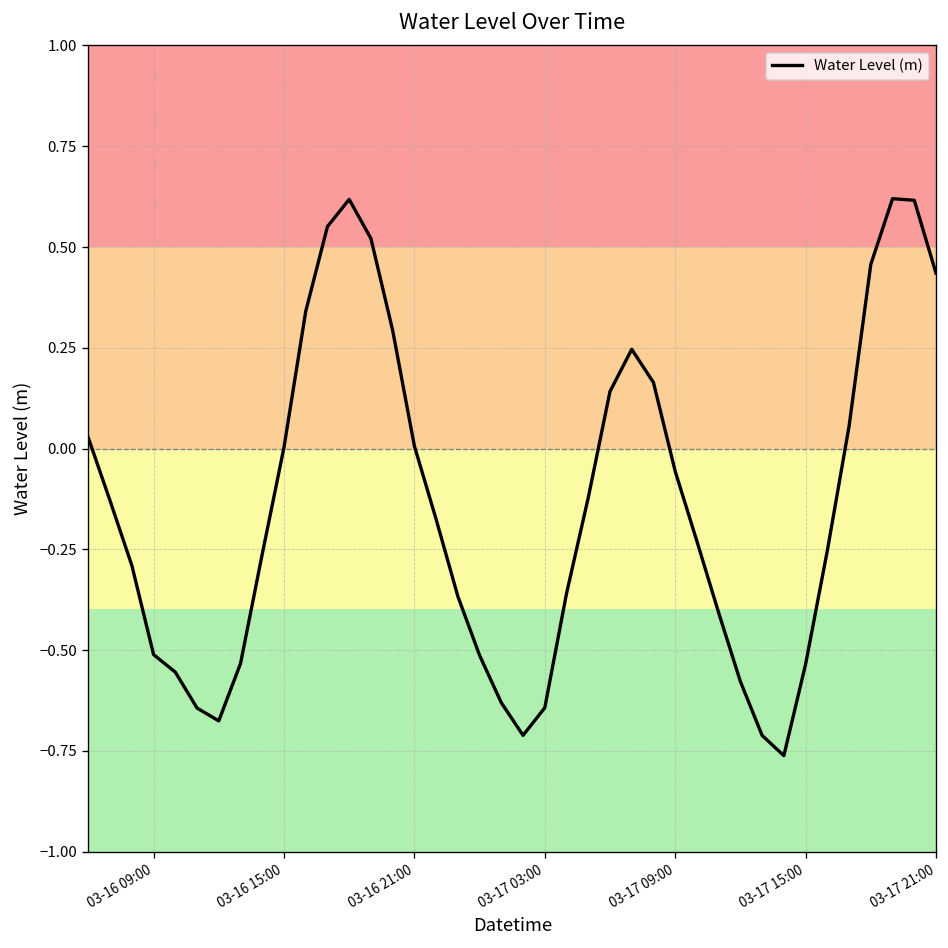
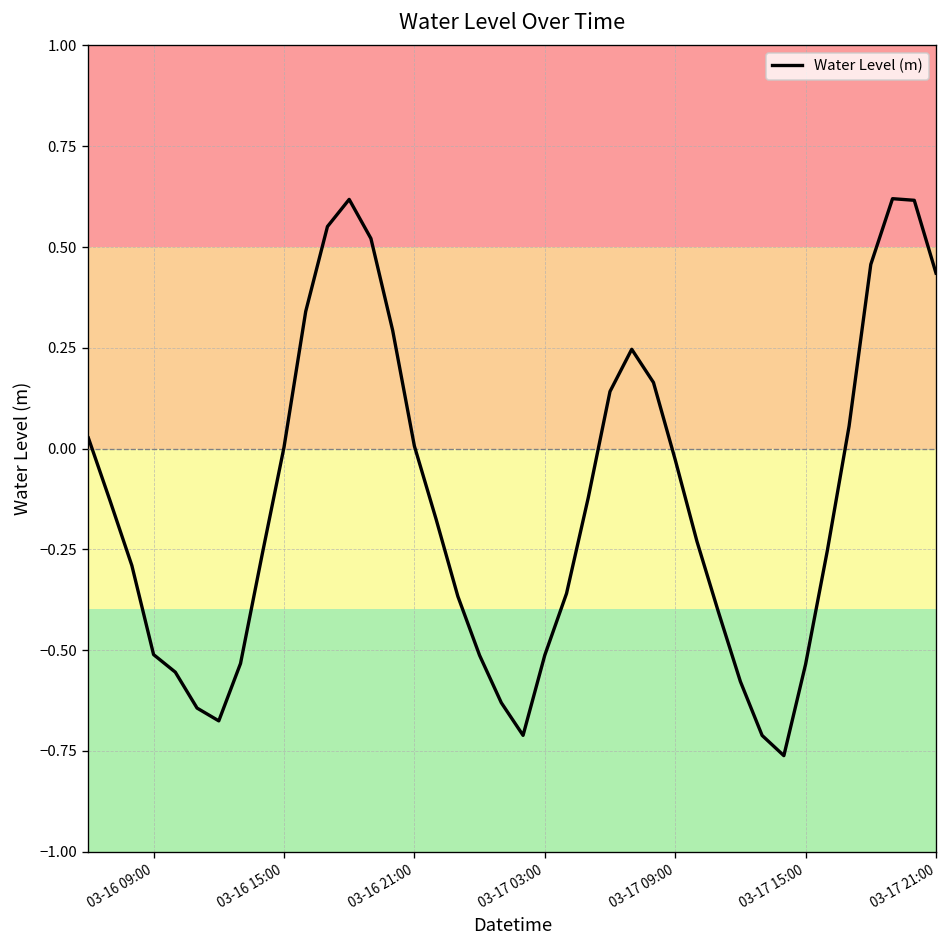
03-17 03:00: -0.64 -> -0.51
03-17 09:00: -0.06 -> -0.03
